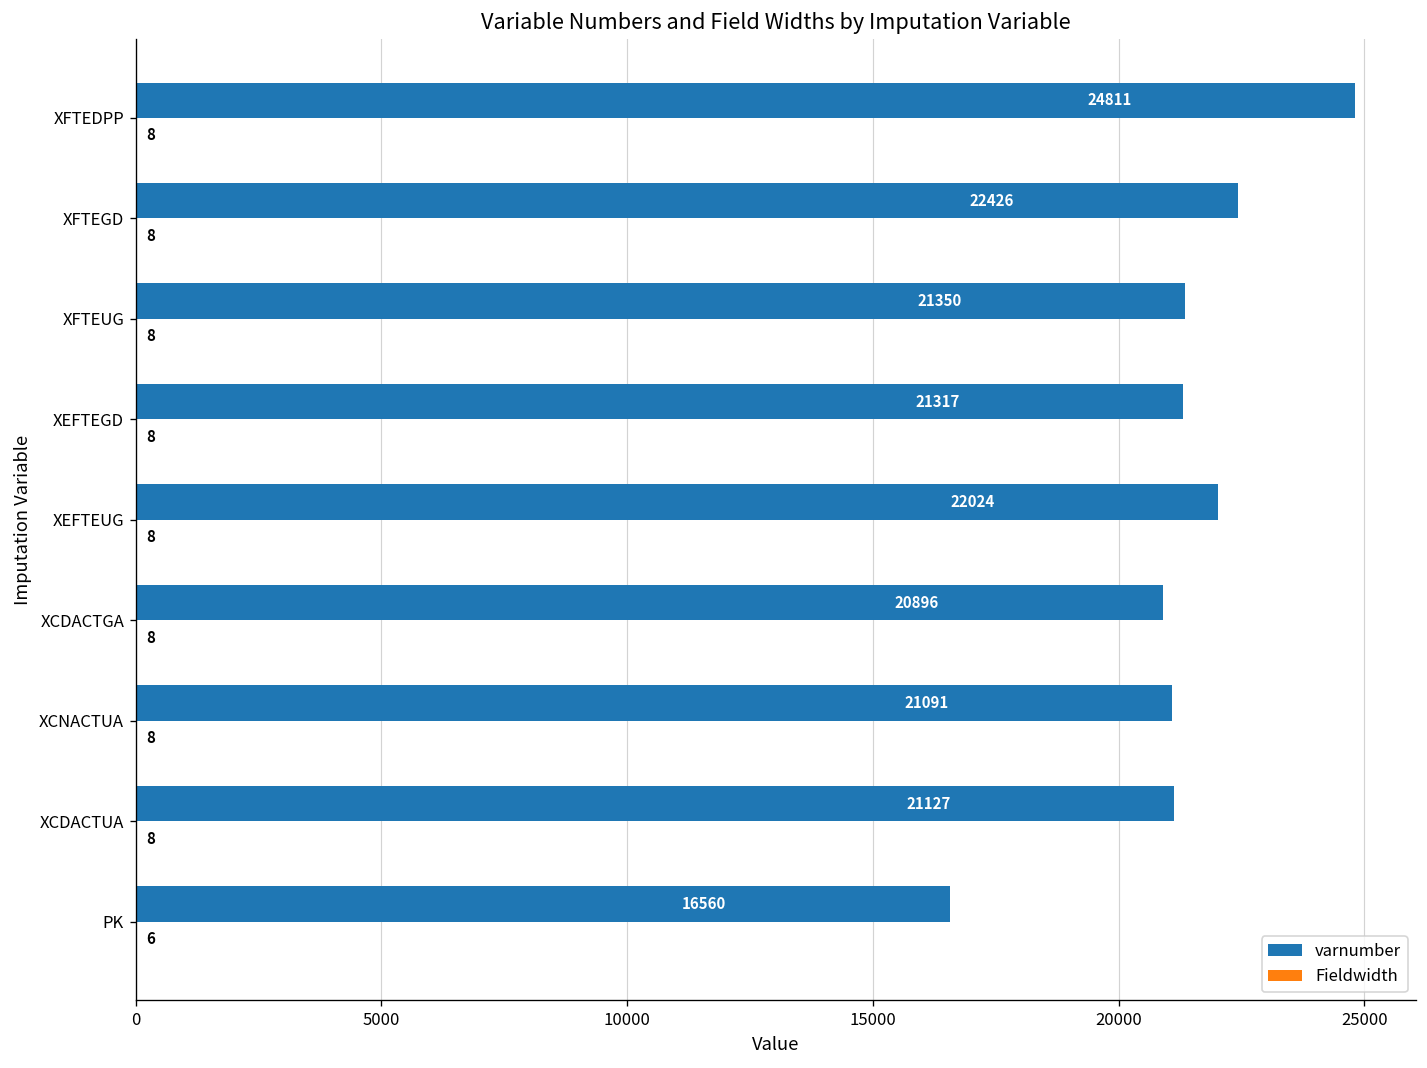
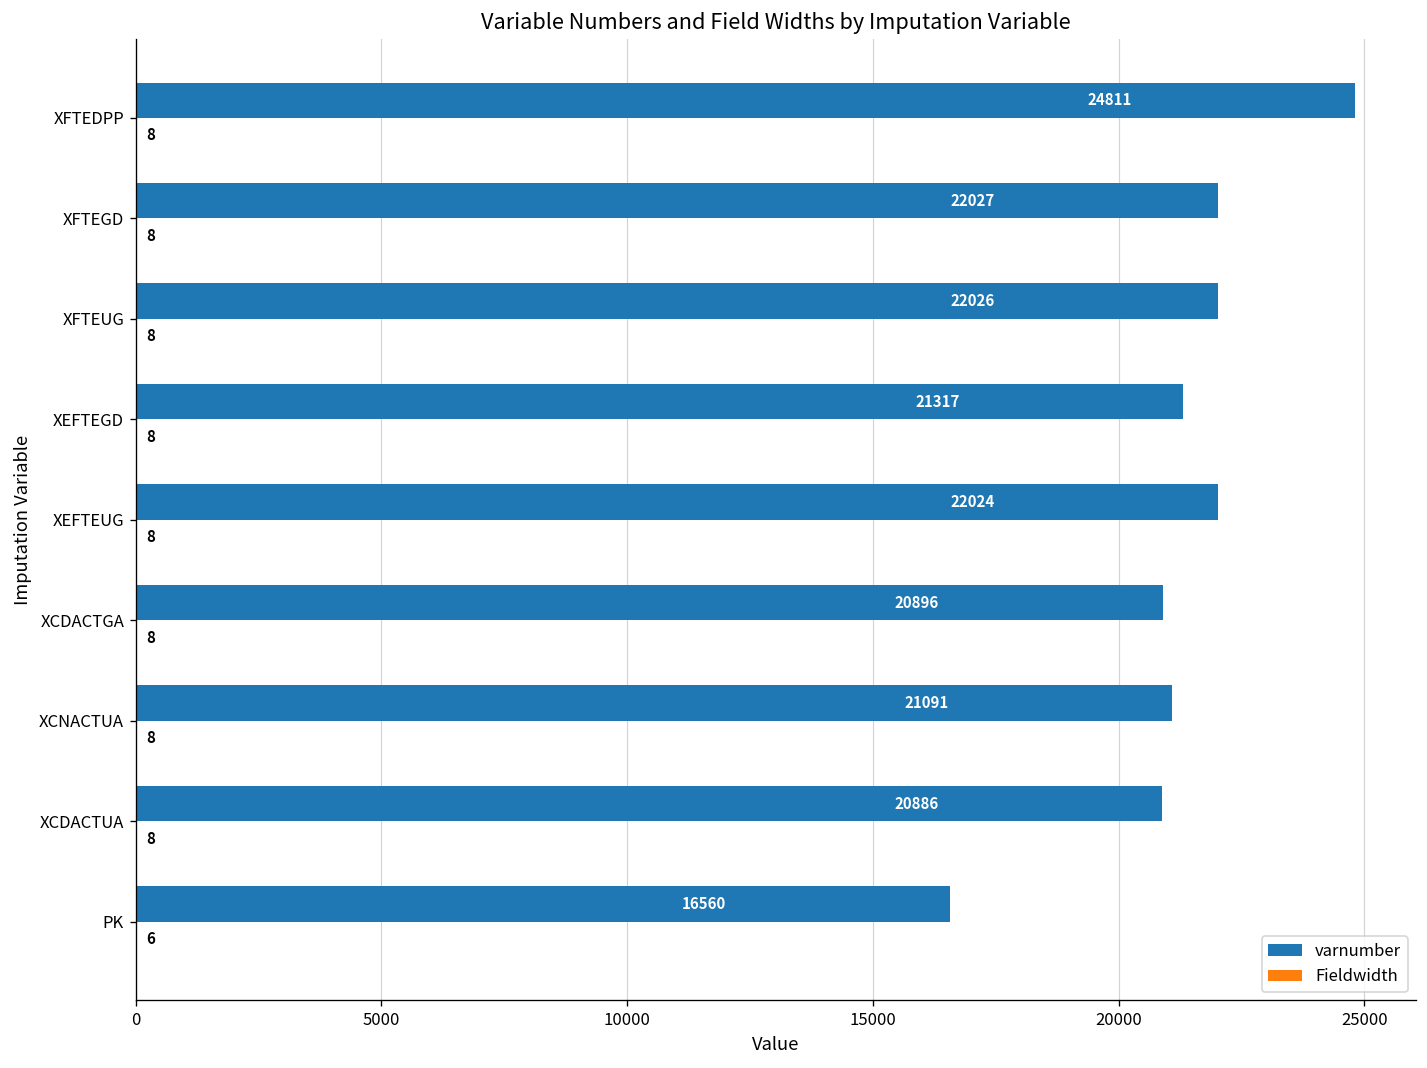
varnumber, XFTEGD: 22426 -> 22027
varnumber, XFTEUG: 21350 -> 22026
varnumber, XCDACTUA: 21127 -> 20886
